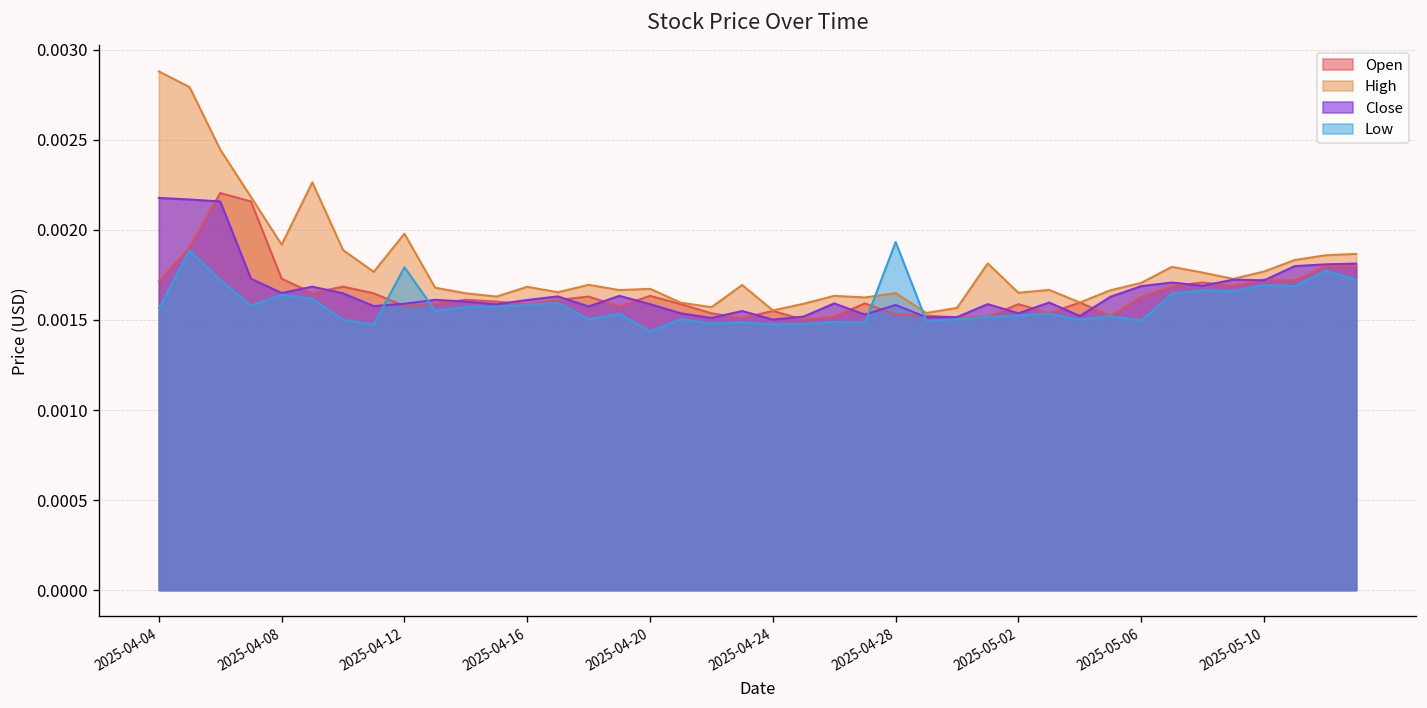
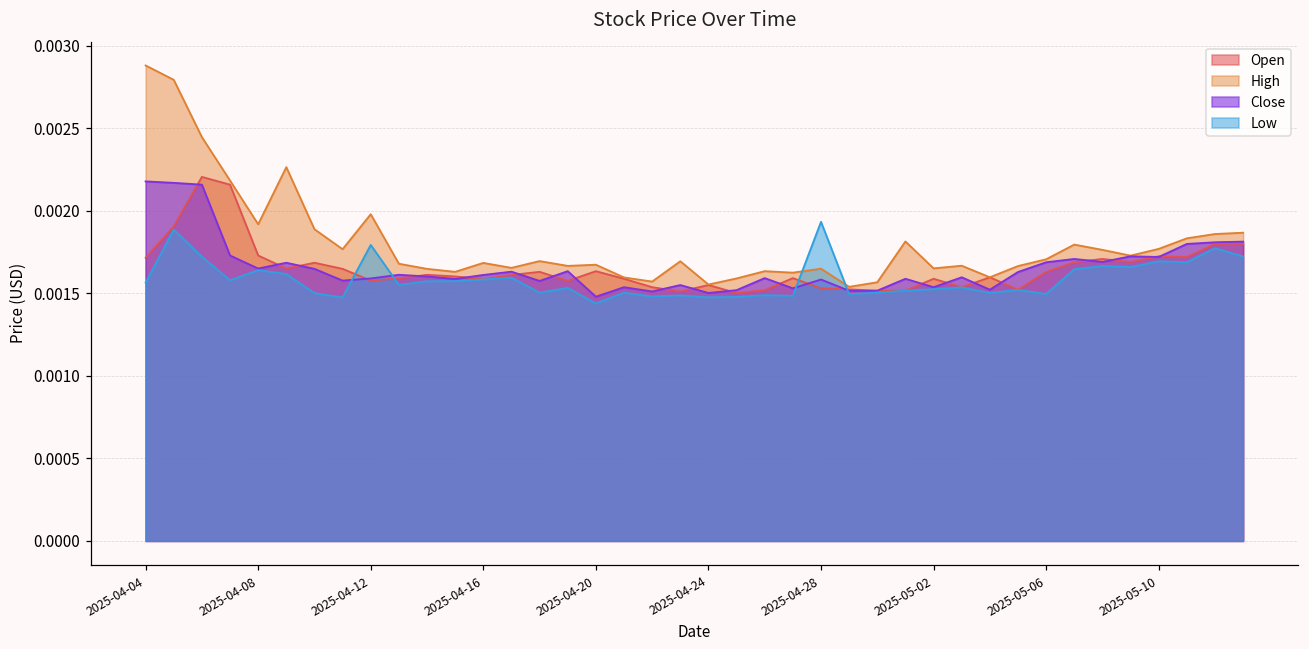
Close, 2025-04-20: 0.00159 -> 0.00148
